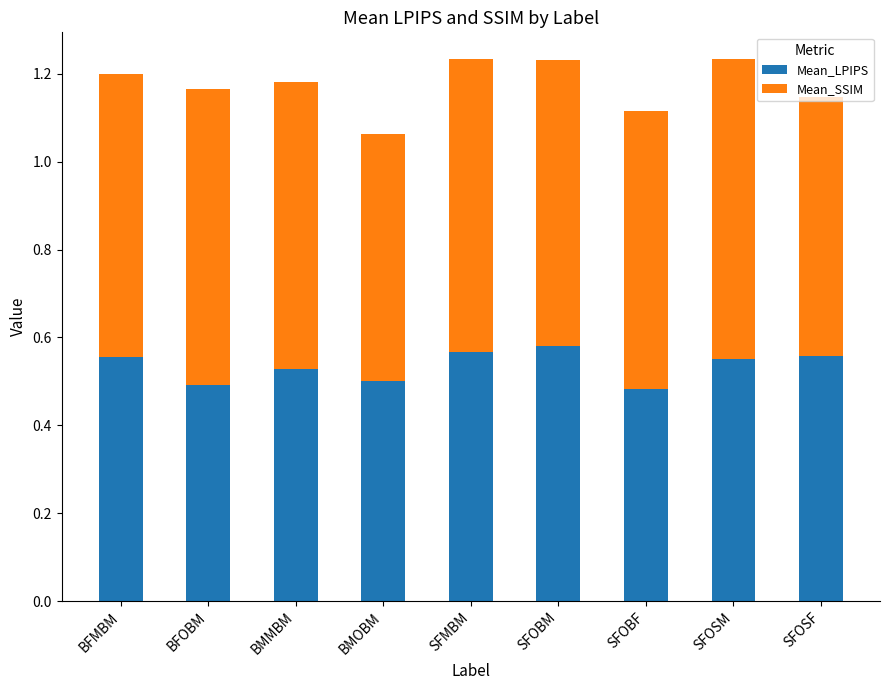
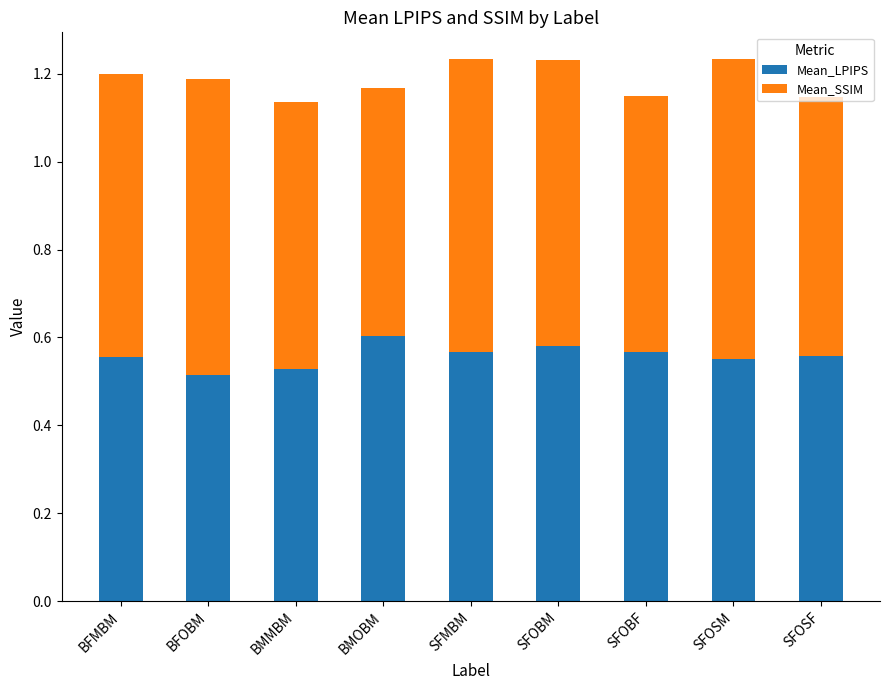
Mean_LPIPS, BFOBM: 0.49 -> 0.52
Mean_SSIM, BMMBM: 0.65 -> 0.61
Mean_LPIPS, BMOBM: 0.50 -> 0.60
Mean_LPIPS, SFOBF: 0.48 -> 0.57
Mean_SSIM, SFOBF: 0.63 -> 0.58
